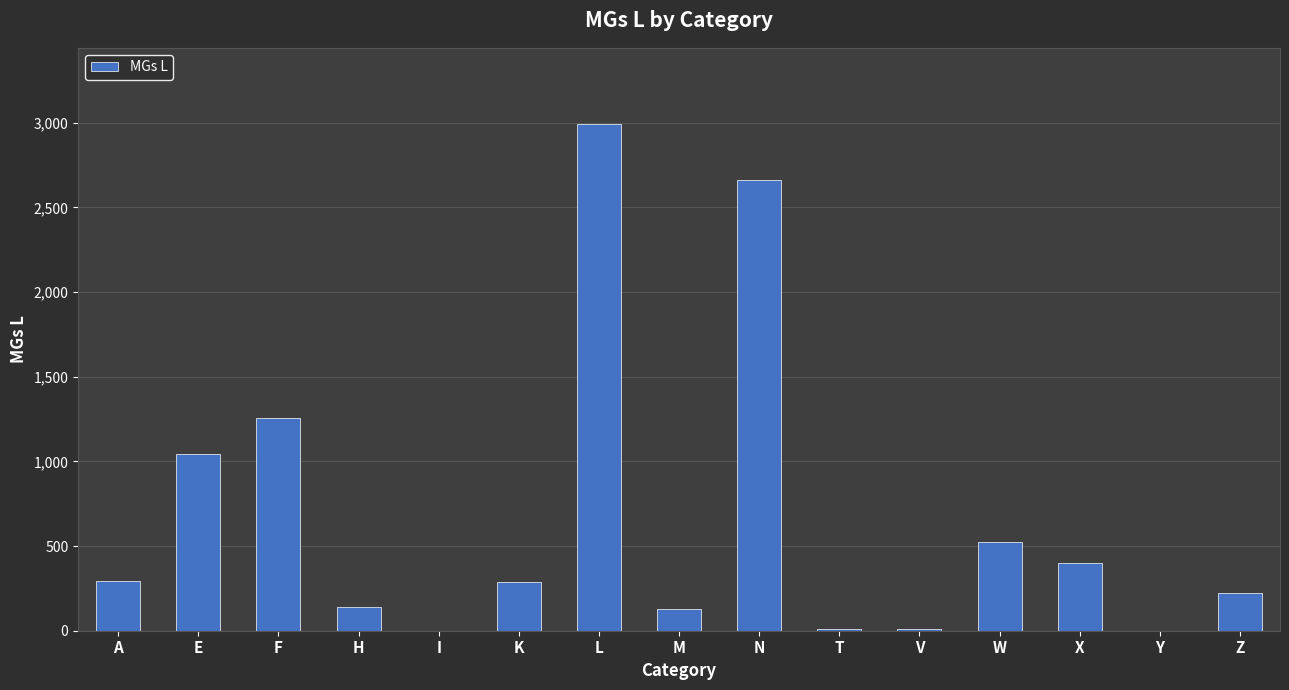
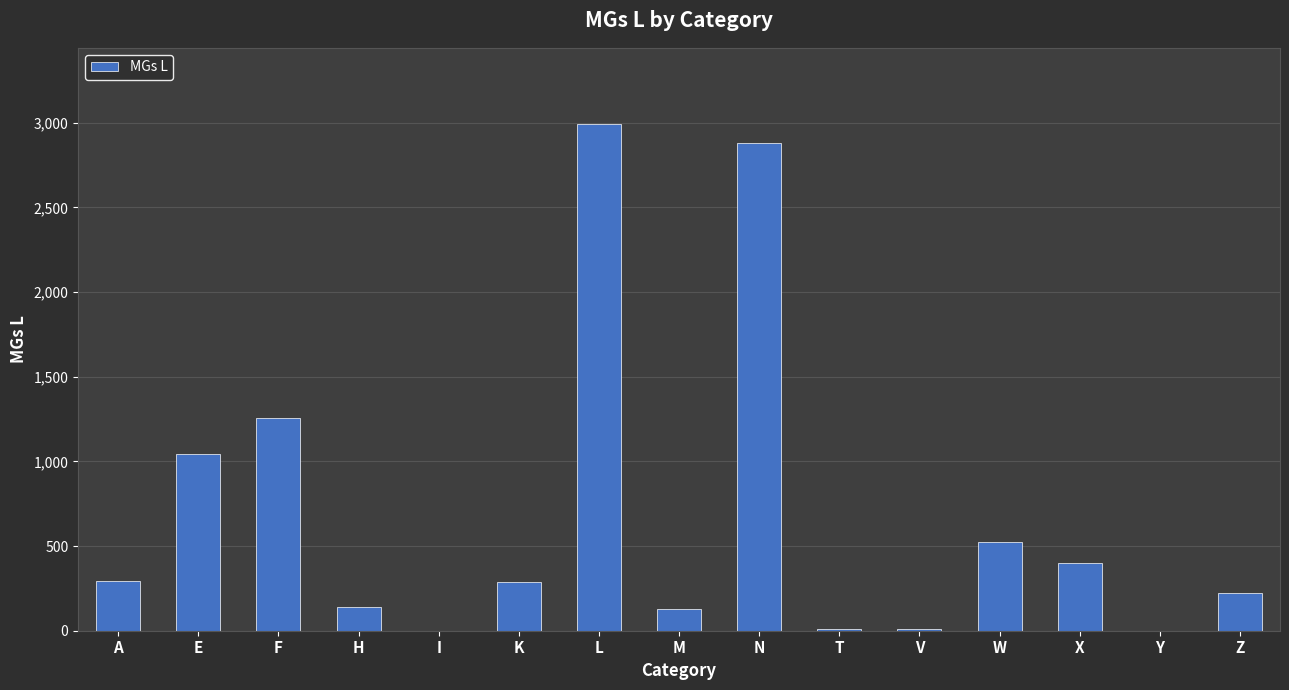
N: 2,660 -> 2,880
